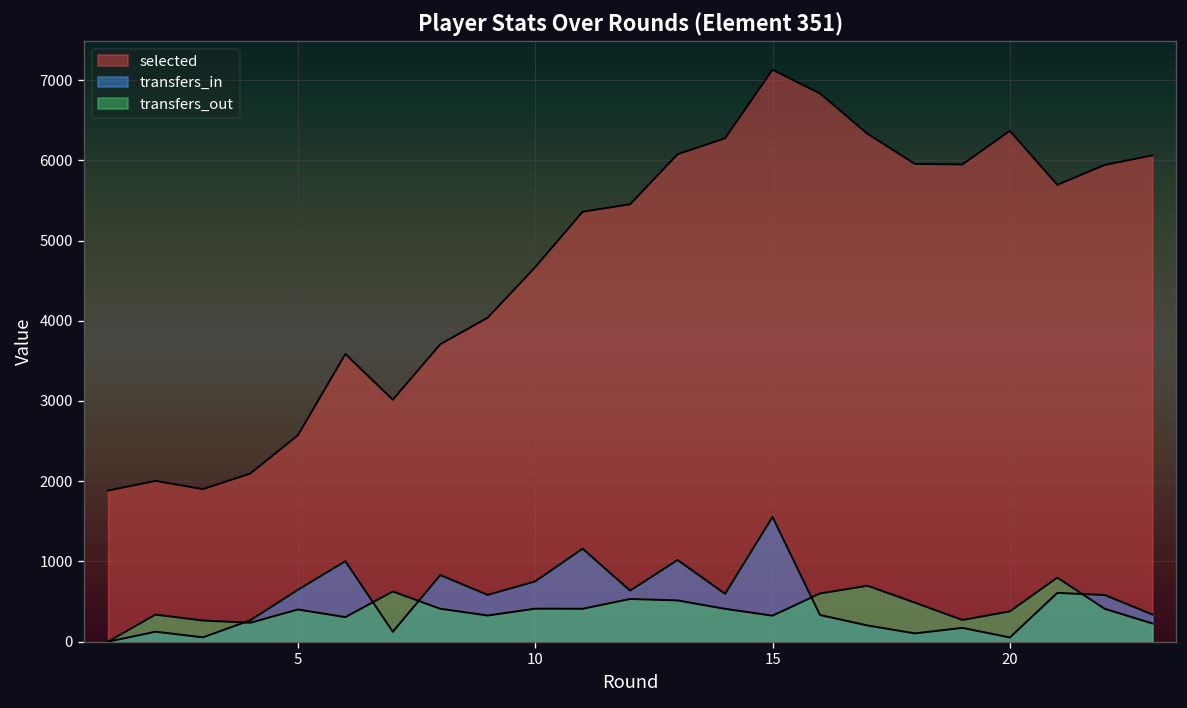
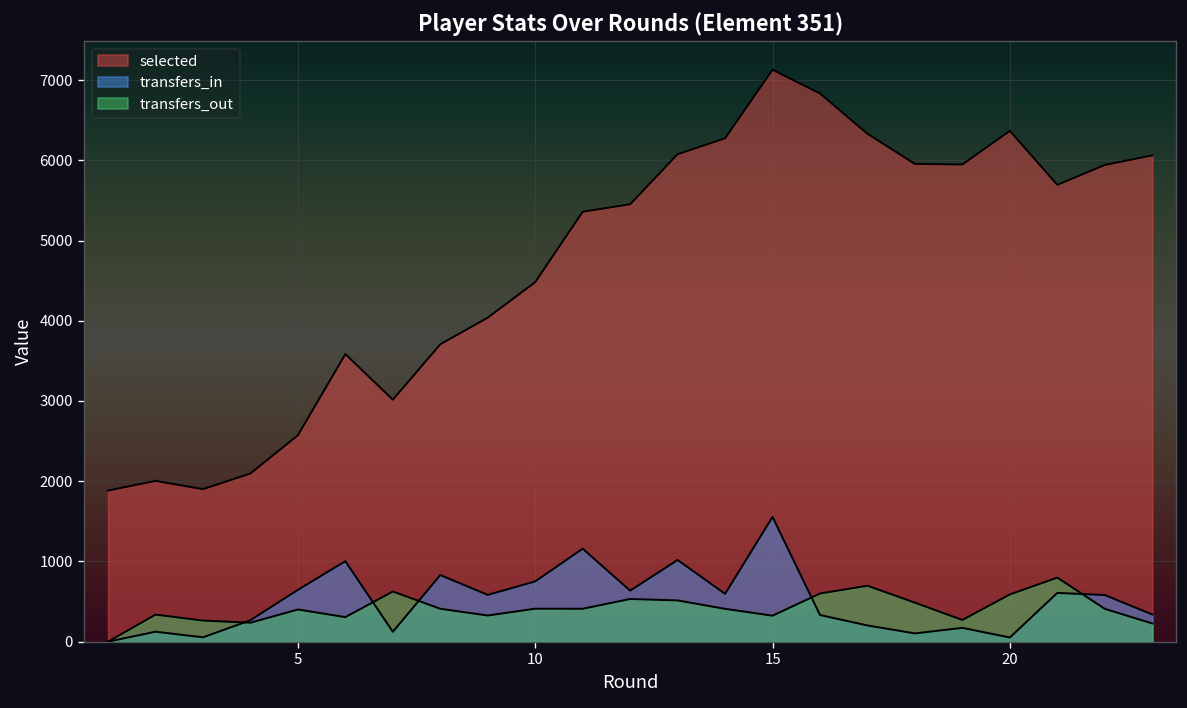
selected, 10: 4700 -> 4500
transfers_out, 20: 400 -> 600
